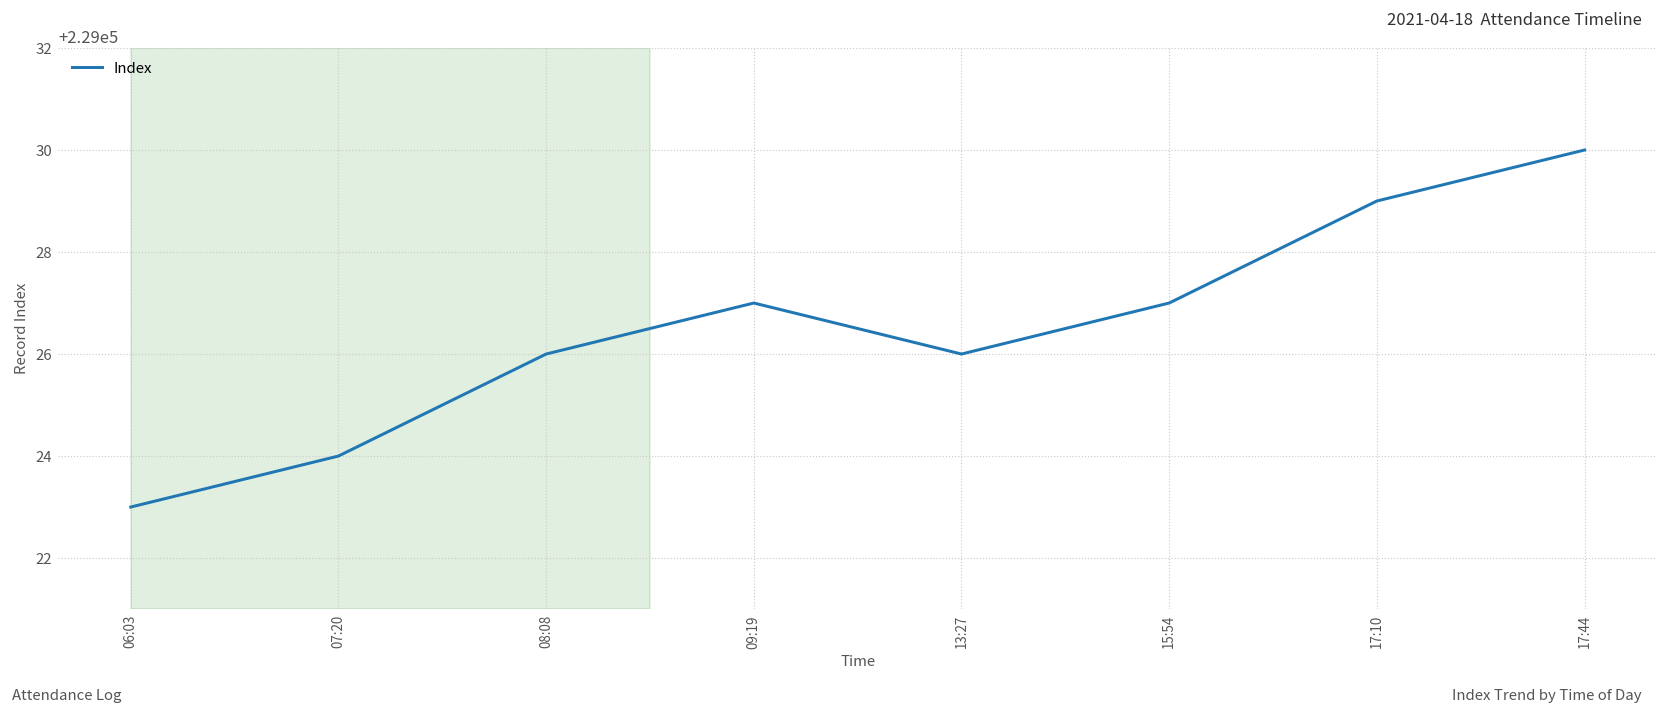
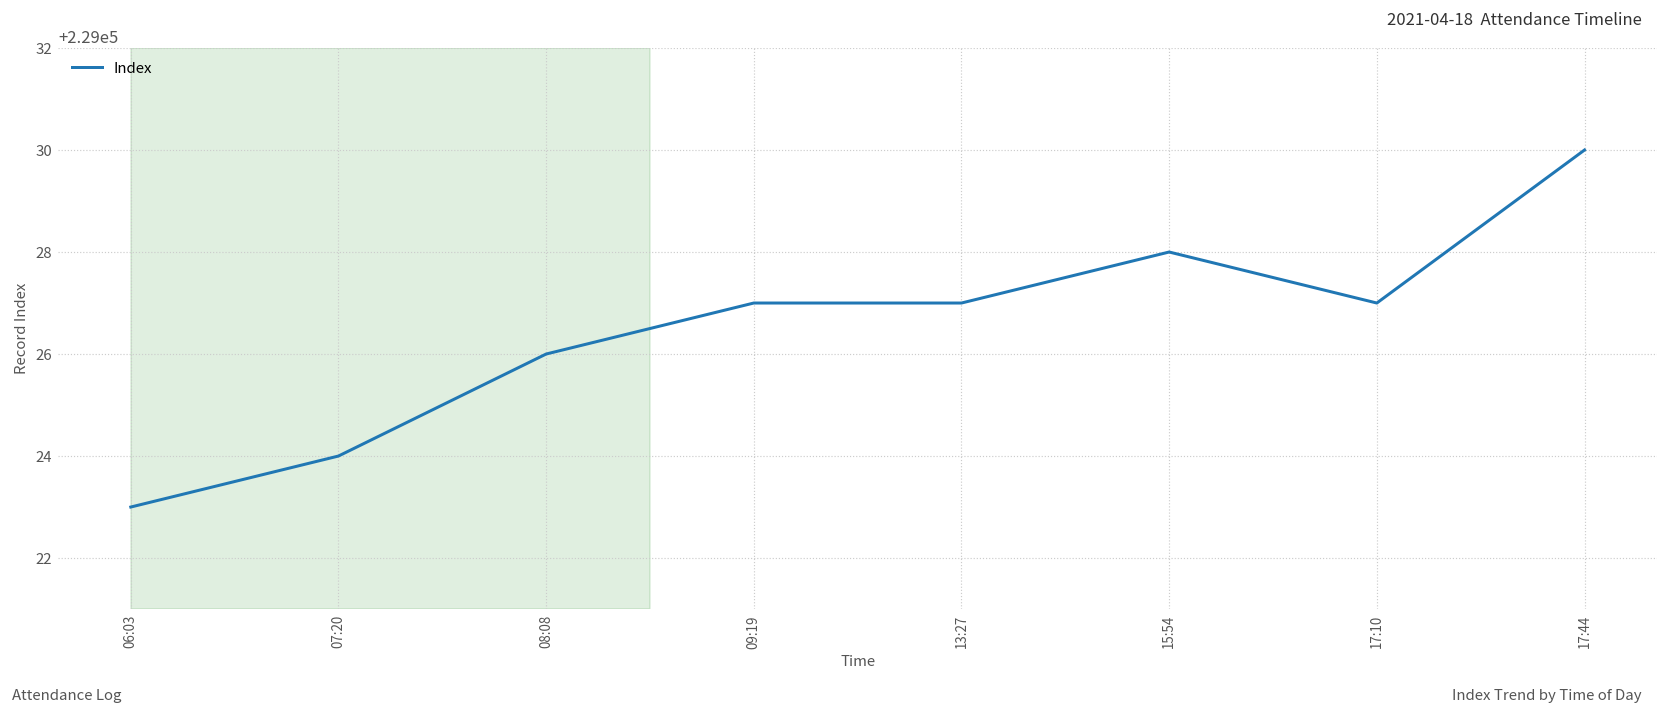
13:27: 229026 -> 229027
15:54: 229027 -> 229028
17:10: 229029 -> 229027
